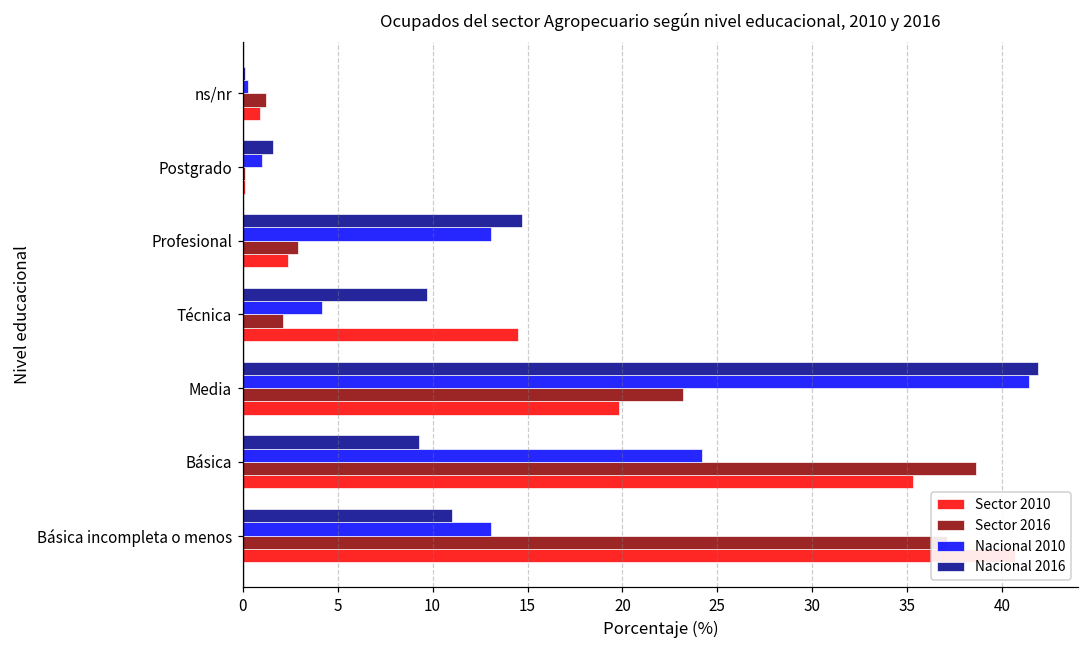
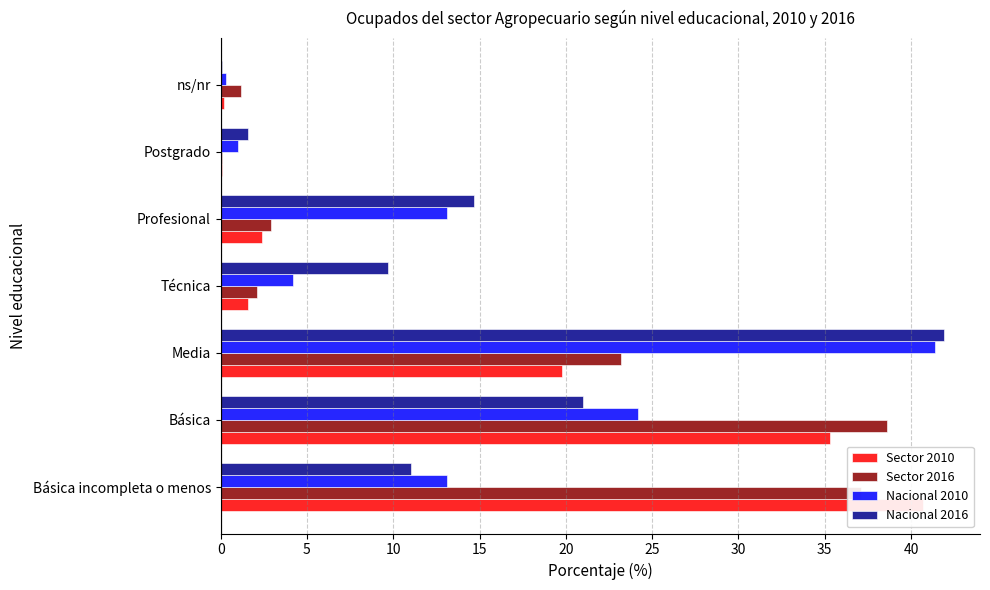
Sector 2010, ns/nr: 0.9 -> 0.2
Sector 2010, Técnica: 14.5 -> 1.6
Nacional 2016, Básica: 9.3 -> 21.0
